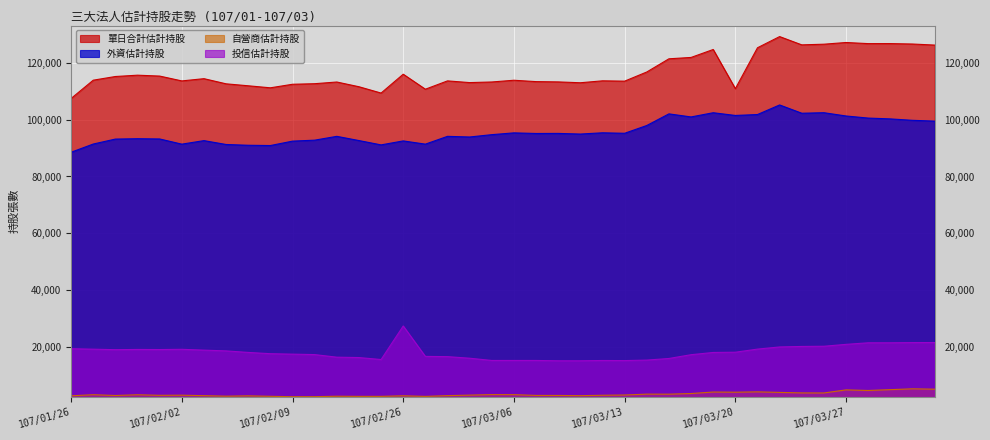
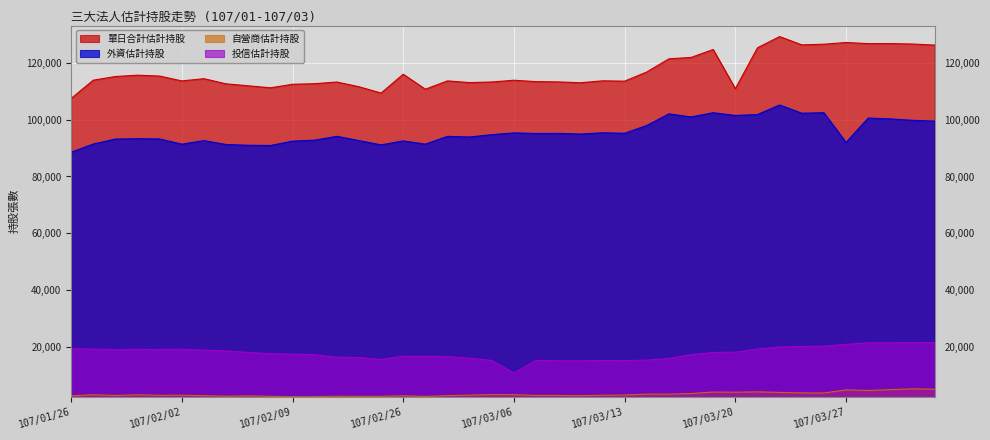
投信估計持股, 107/02/26: 27,000 -> 17,000
投信估計持股, 107/03/06: 15,000 -> 11,000
外資估計持股, 107/03/27: 101,000 -> 92,000
